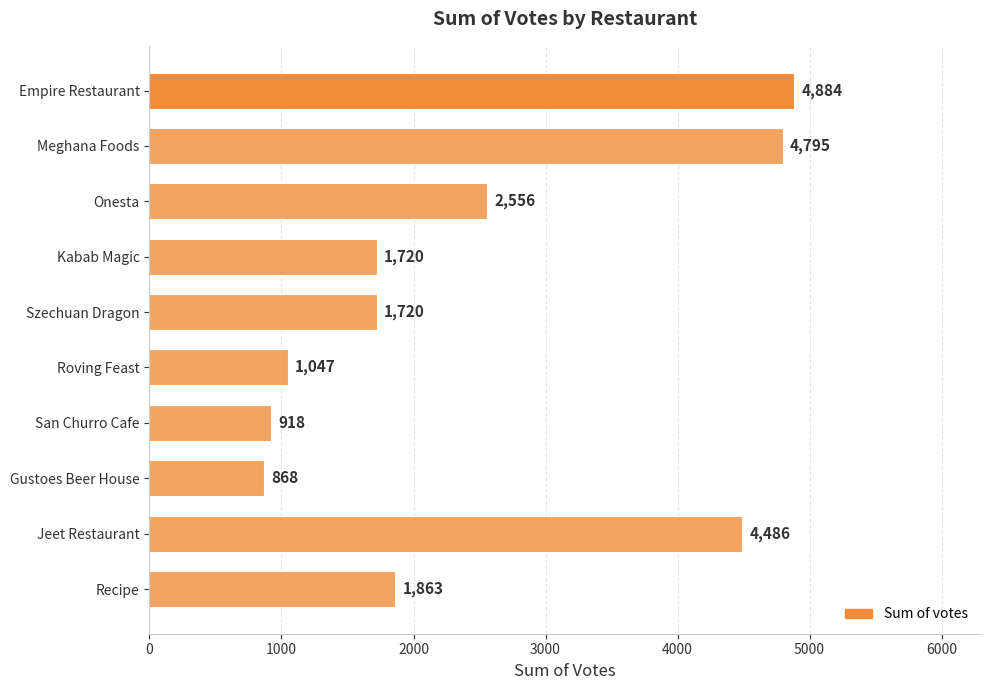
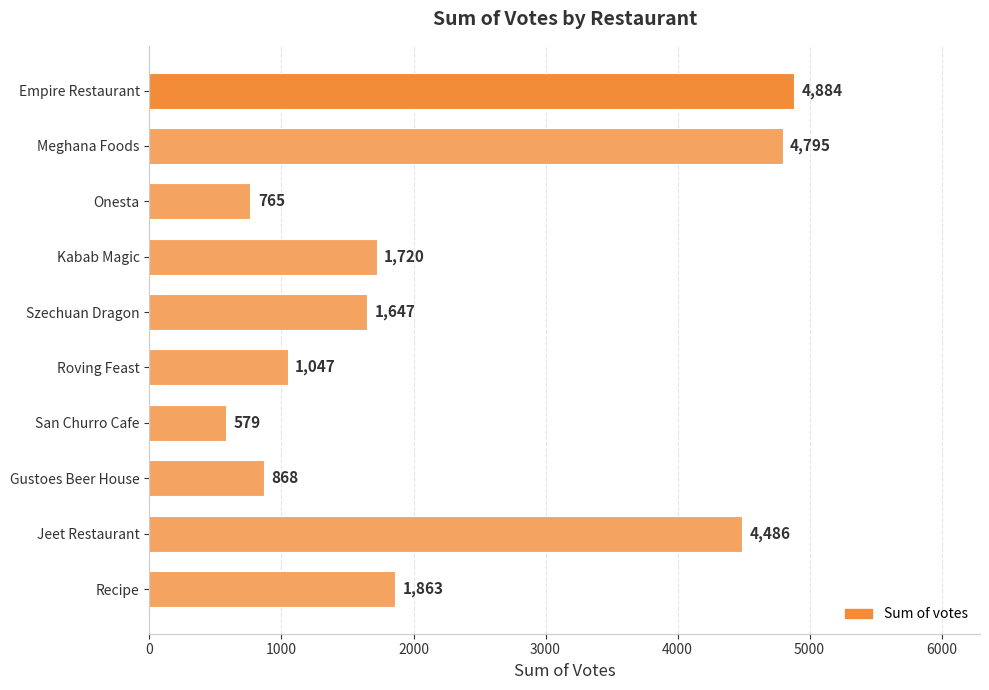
Onesta: 2,556 -> 765
Szechuan Dragon: 1,720 -> 1,647
San Churro Cafe: 918 -> 579
